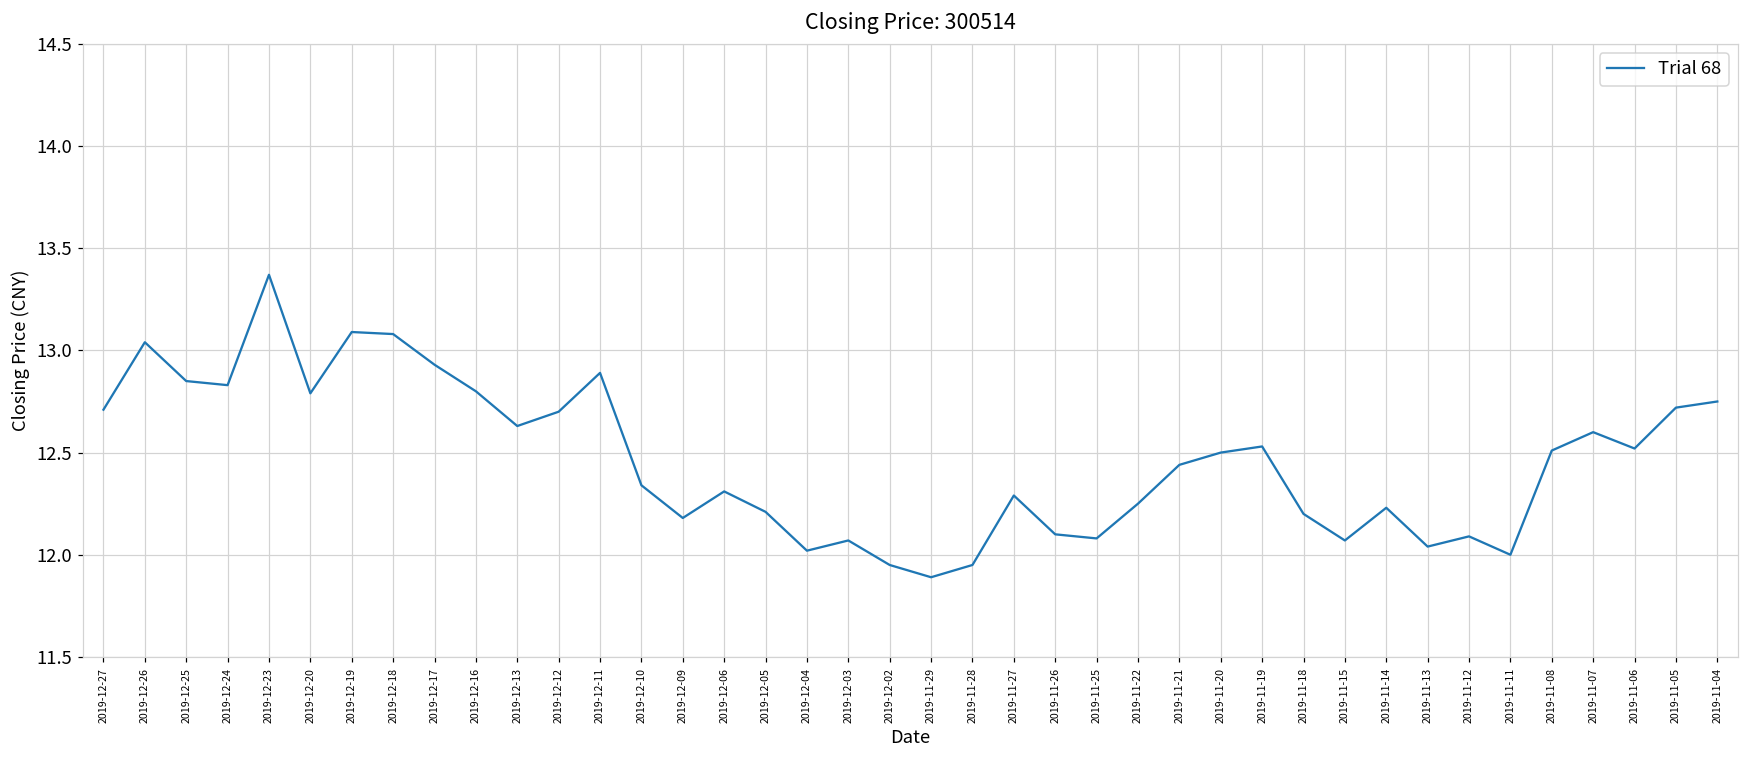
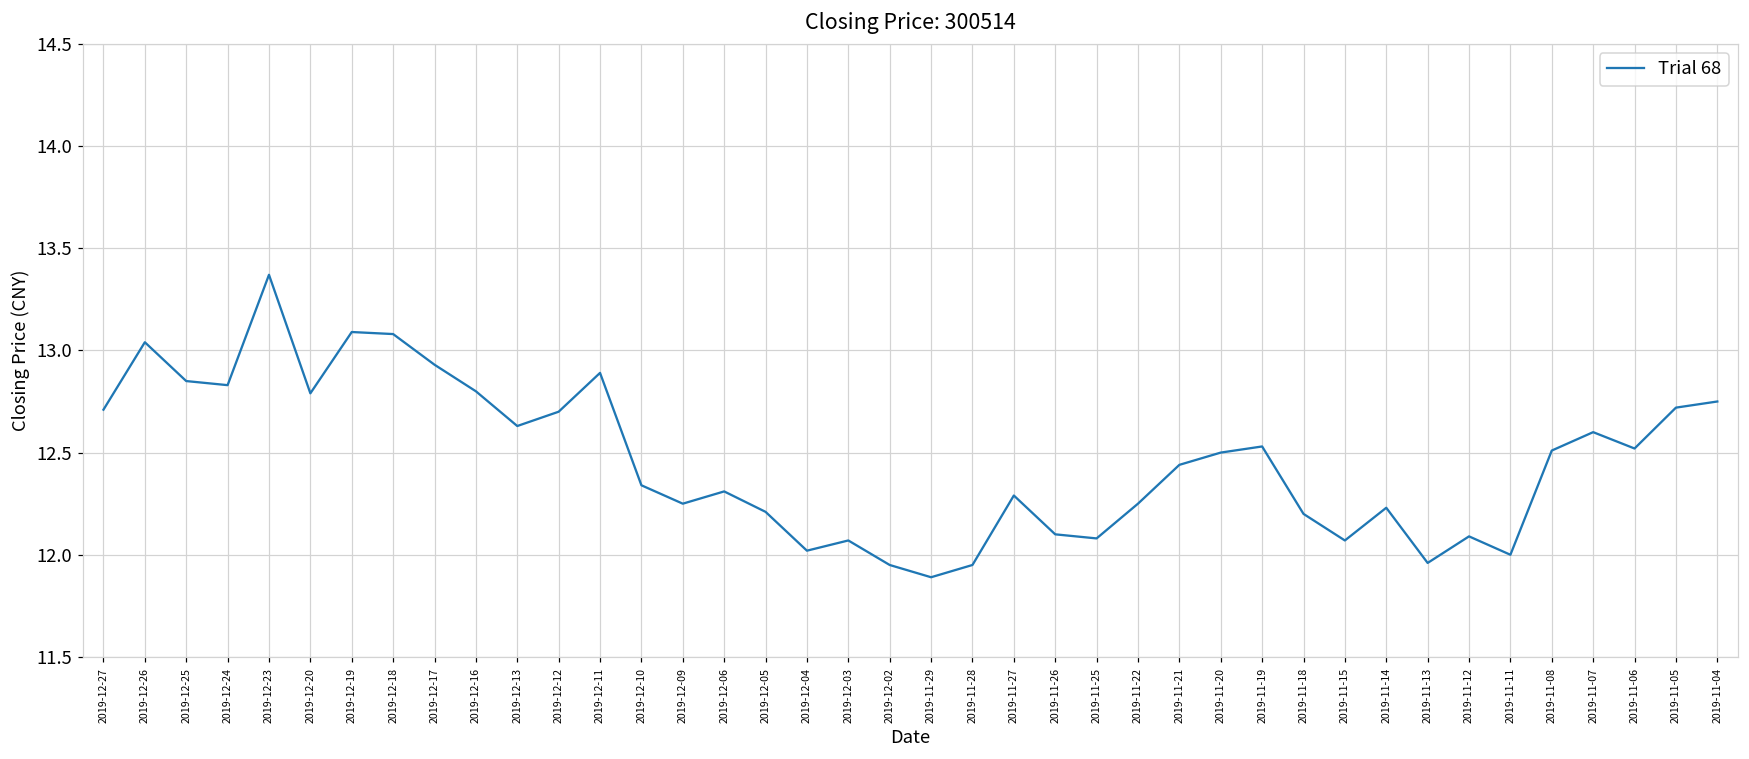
2019-12-09: 12.18 -> 12.25
2019-11-13: 12.04 -> 11.96
